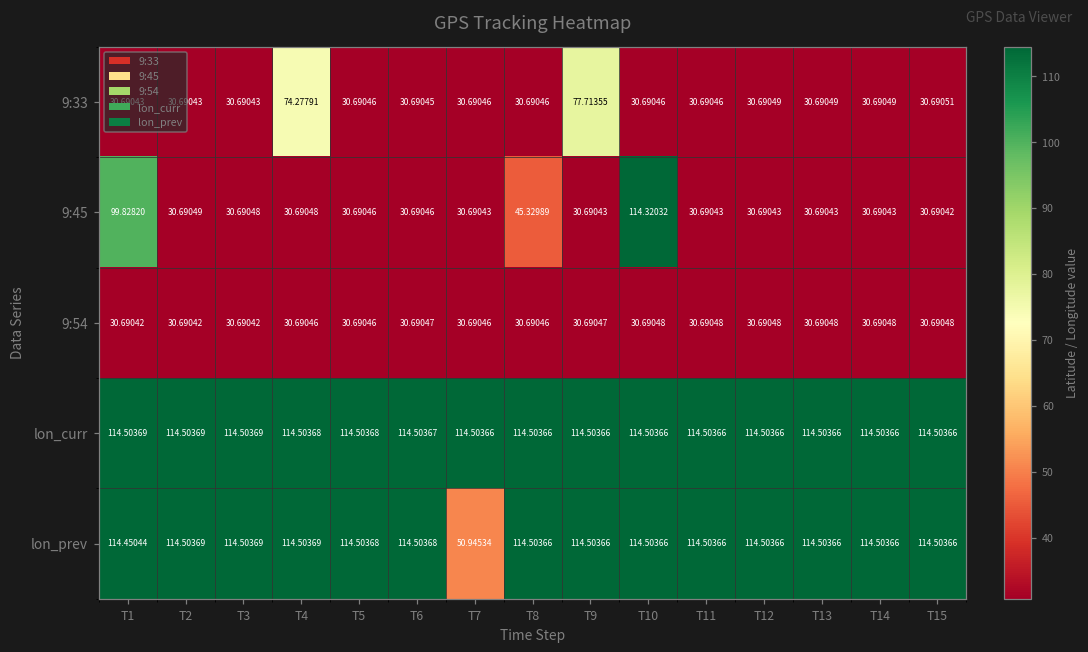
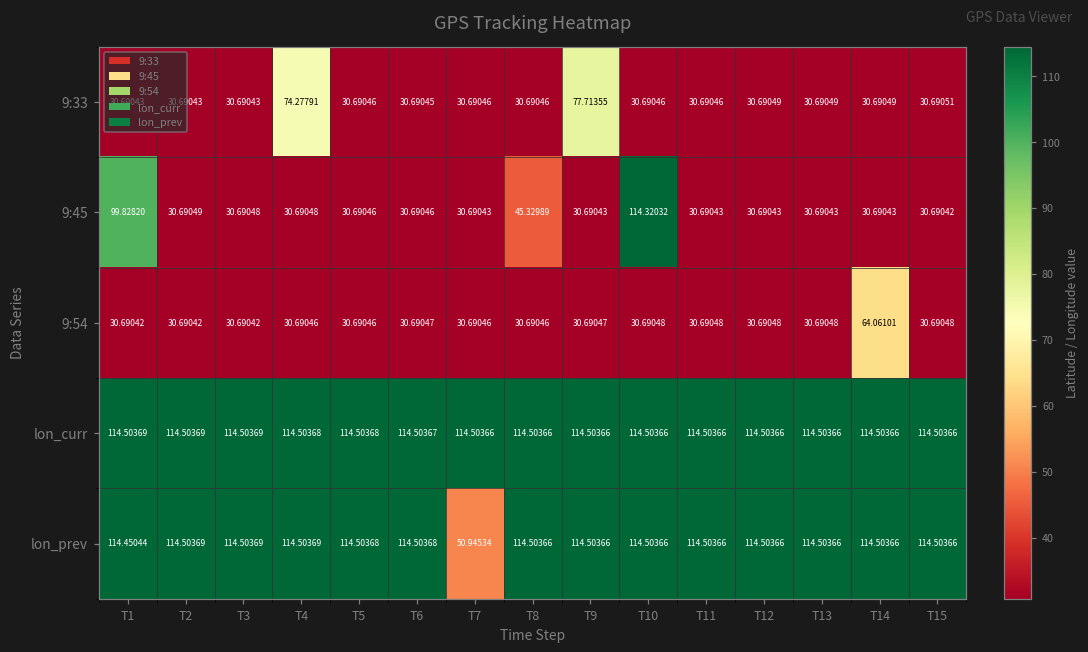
9:54, T14: 30.69048 -> 64.06101
